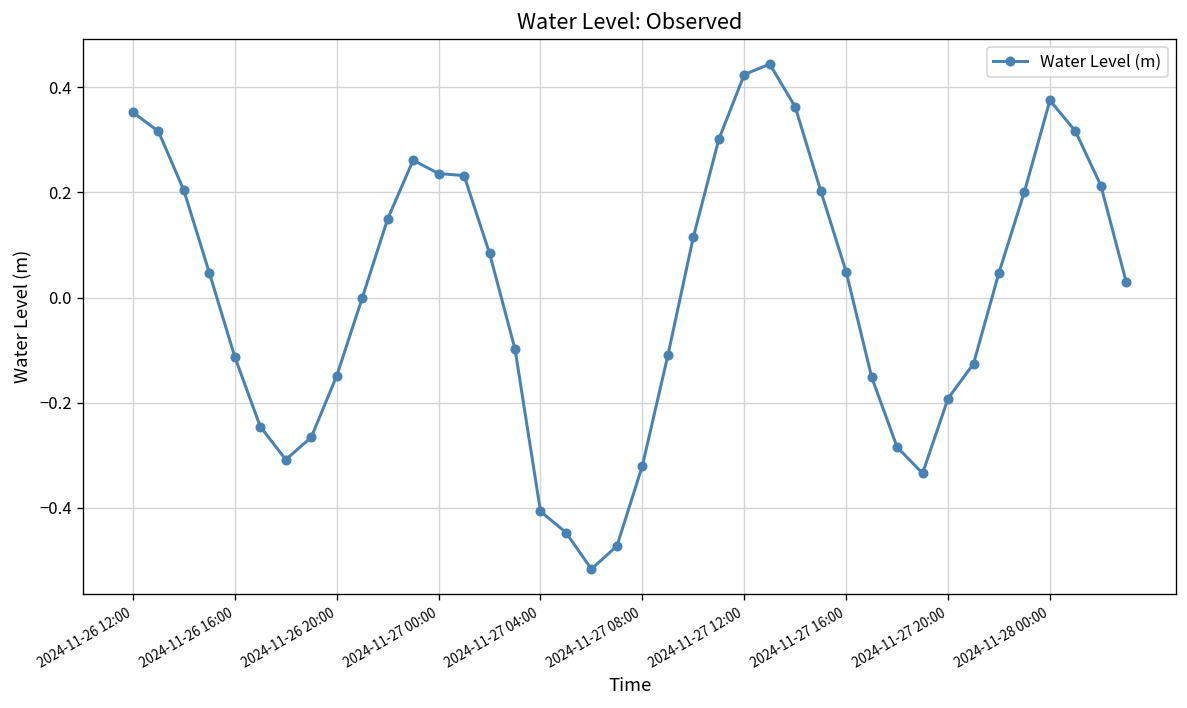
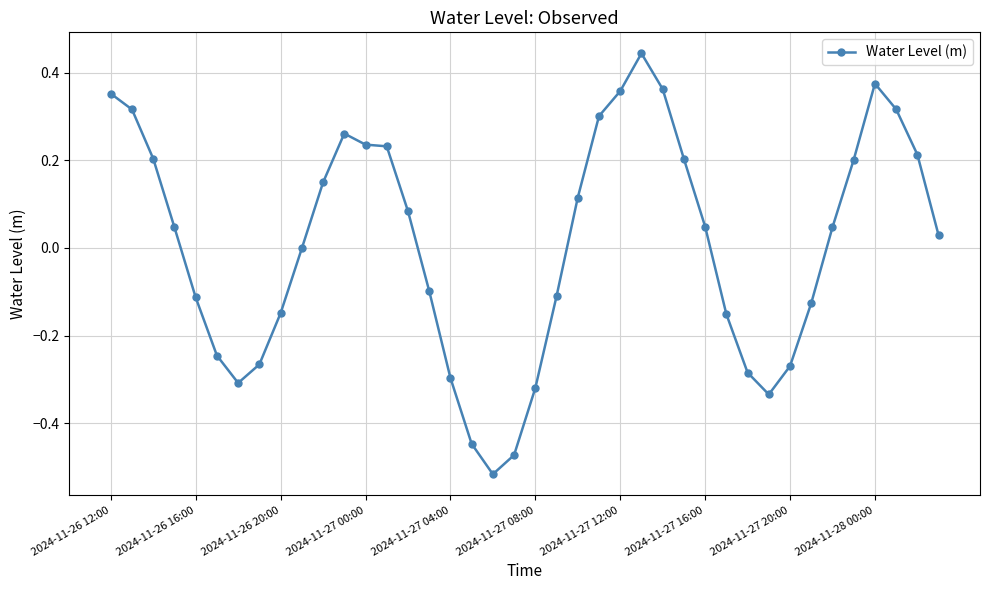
2024-11-27 04:00: -0.41 -> -0.30
2024-11-27 12:00: 0.42 -> 0.36
2024-11-27 20:00: -0.19 -> -0.27
